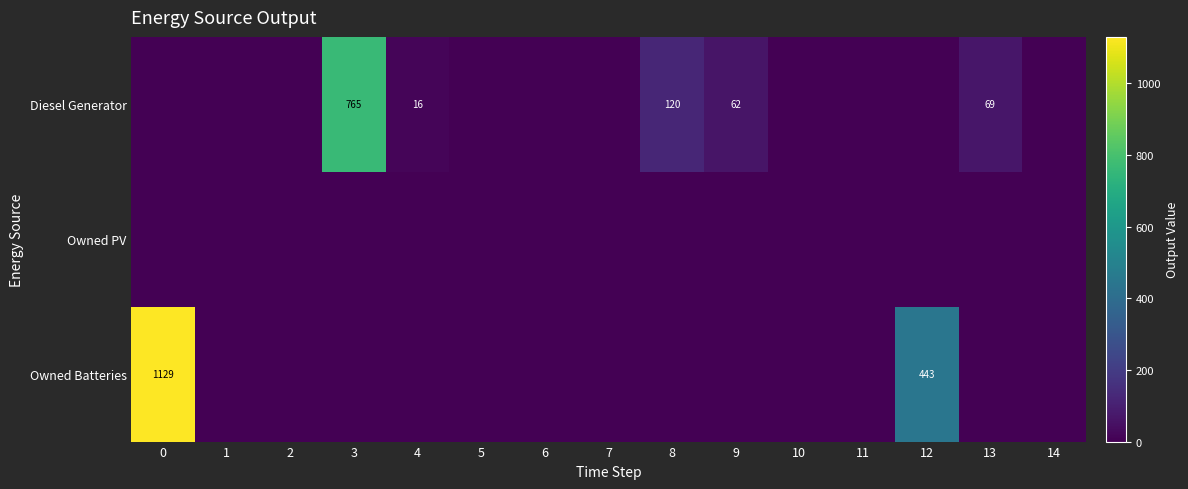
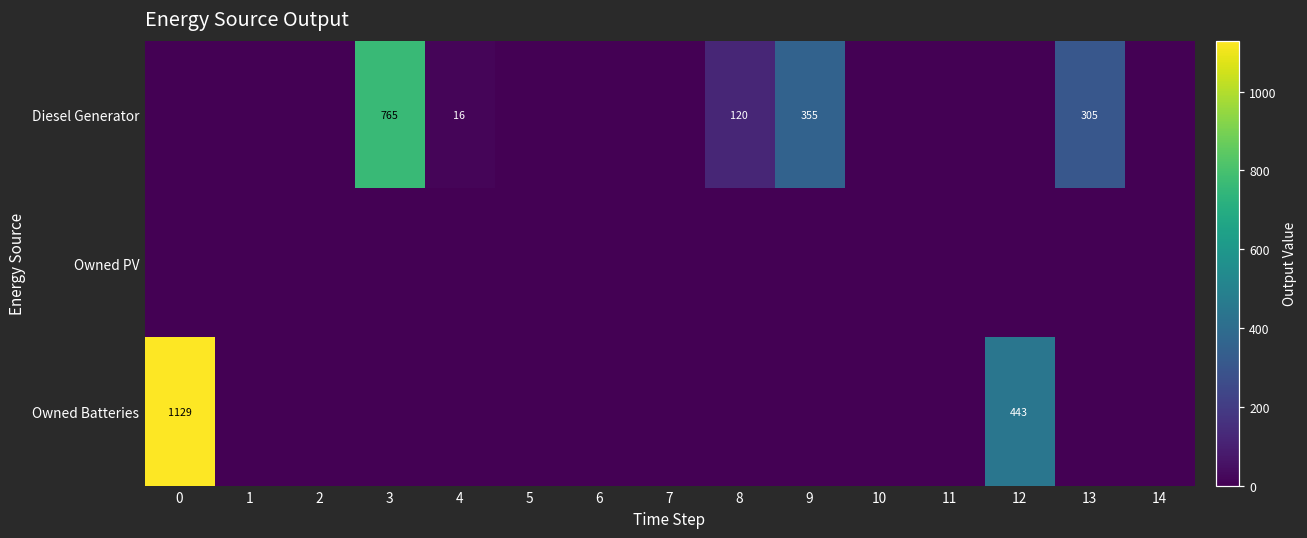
Diesel Generator, 9: 62 -> 355
Diesel Generator, 13: 69 -> 305
